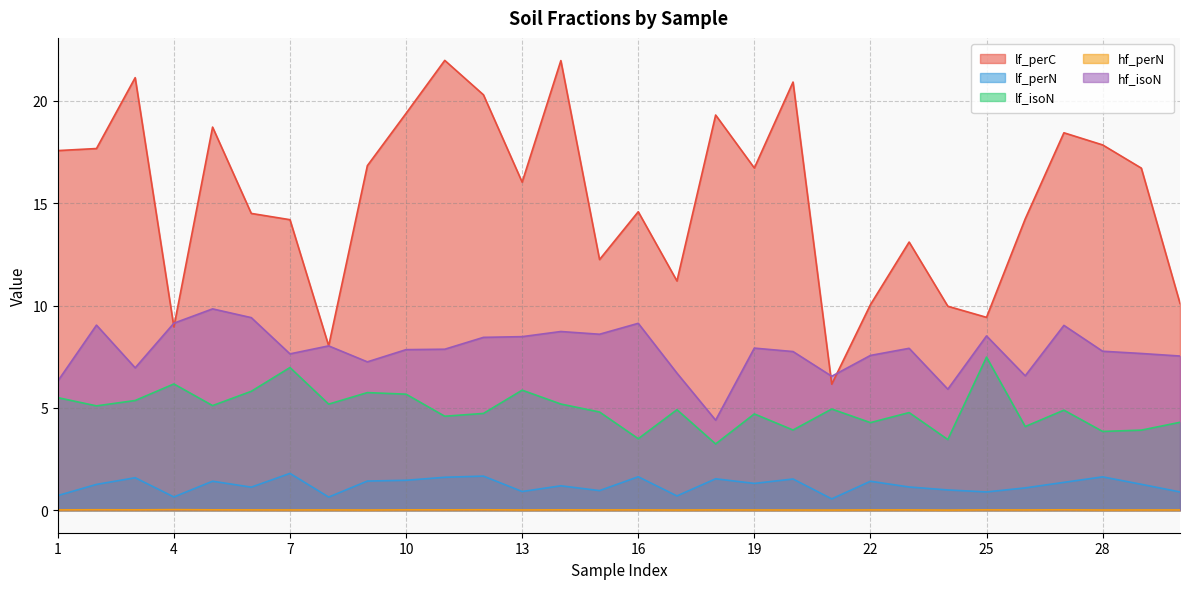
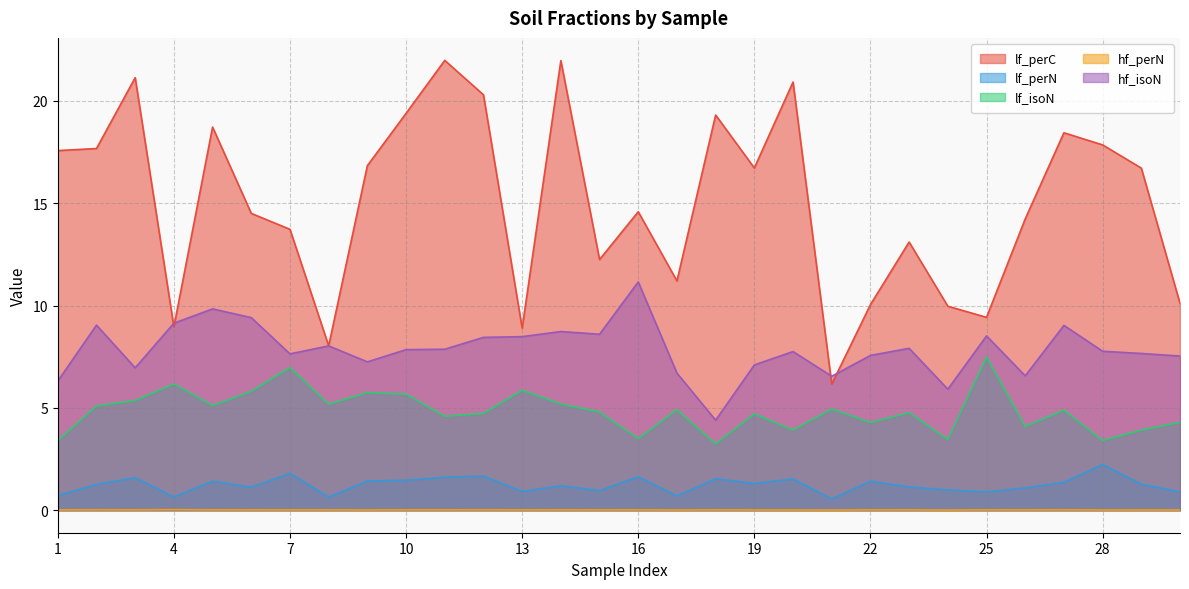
lf_isoN, 1: 5.5 -> 3.4
lf_perC, 7: 14.2 -> 13.7
lf_perC, 13: 16.0 -> 8.9
hf_isoN, 16: 9.1 -> 11.2
hf_isoN, 19: 7.9 -> 7.1
lf_perN, 28: 1.6 -> 2.2
lf_isoN, 28: 3.9 -> 3.4
